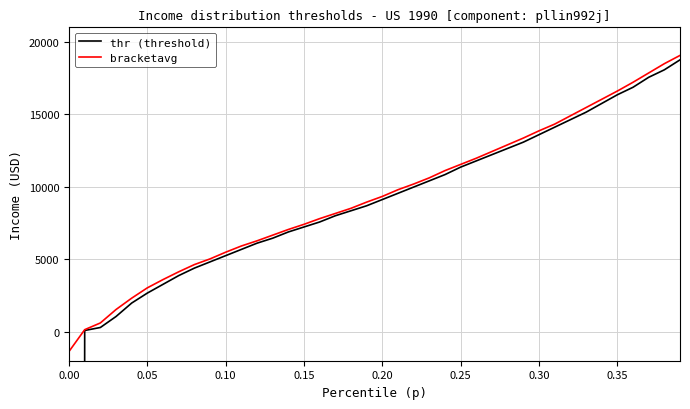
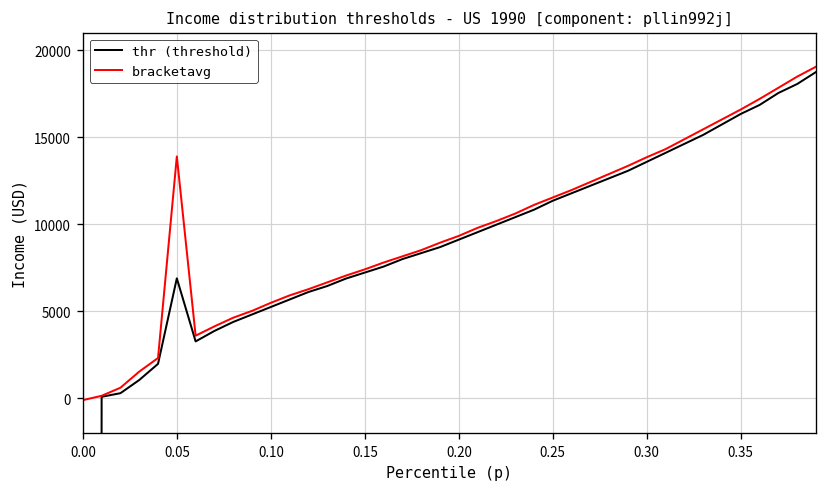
bracketavg, 0.00: -1400 -> -100
thr (threshold), 0.05: 2700 -> 6900
bracketavg, 0.05: 3000 -> 13900
